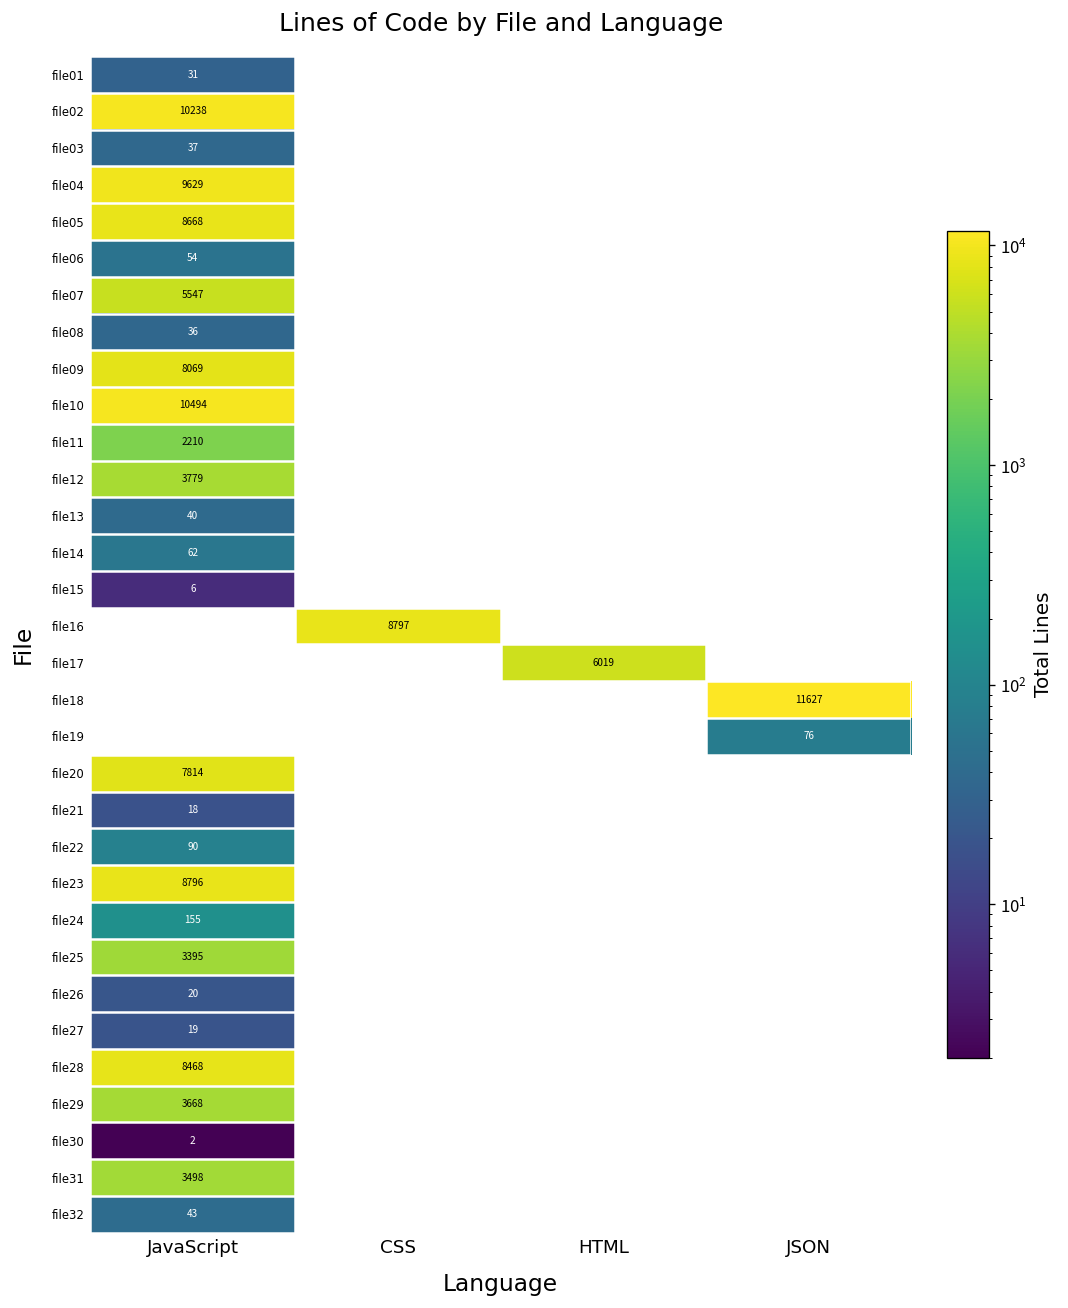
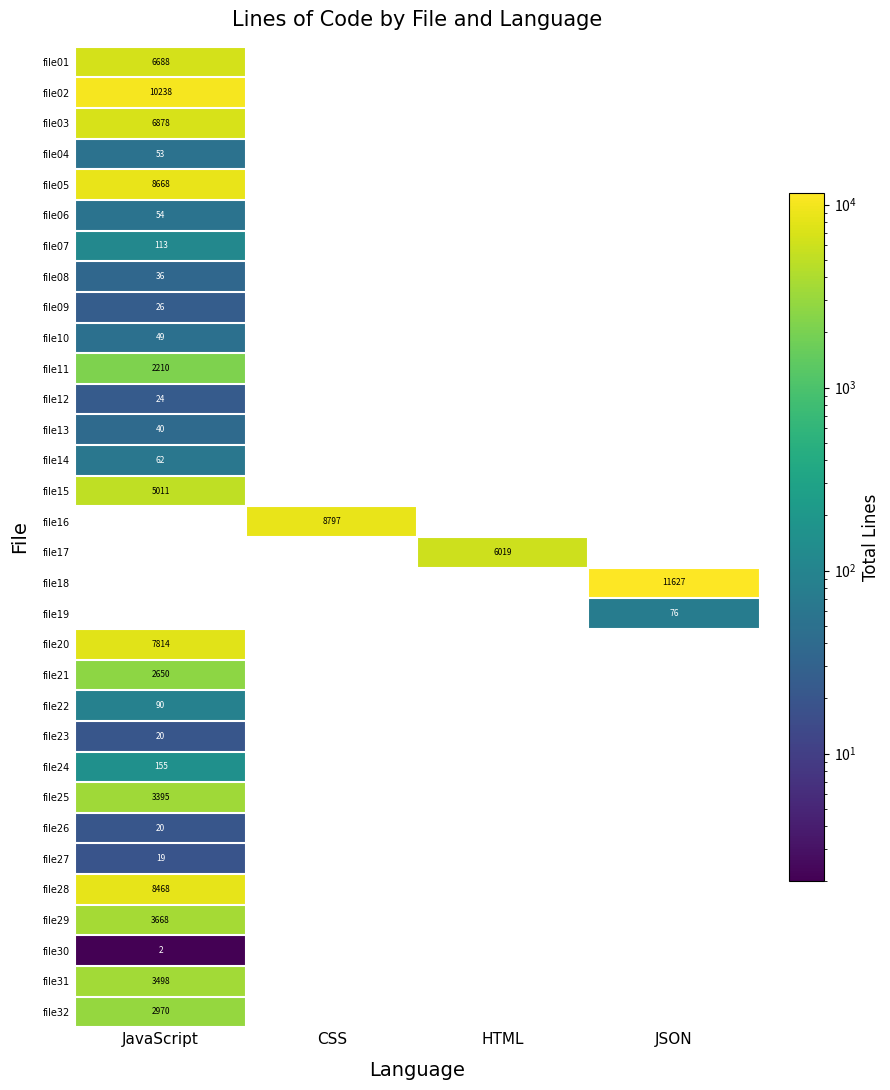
file01, JavaScript: 31 -> 6688
file03, JavaScript: 37 -> 6878
file04, JavaScript: 9629 -> 53
file07, JavaScript: 5547 -> 113
file09, JavaScript: 8069 -> 26
file10, JavaScript: 10494 -> 49
file12, JavaScript: 3779 -> 24
file15, JavaScript: 6 -> 5011
file21, JavaScript: 18 -> 2650
file23, JavaScript: 8796 -> 20
file32, JavaScript: 43 -> 2970
